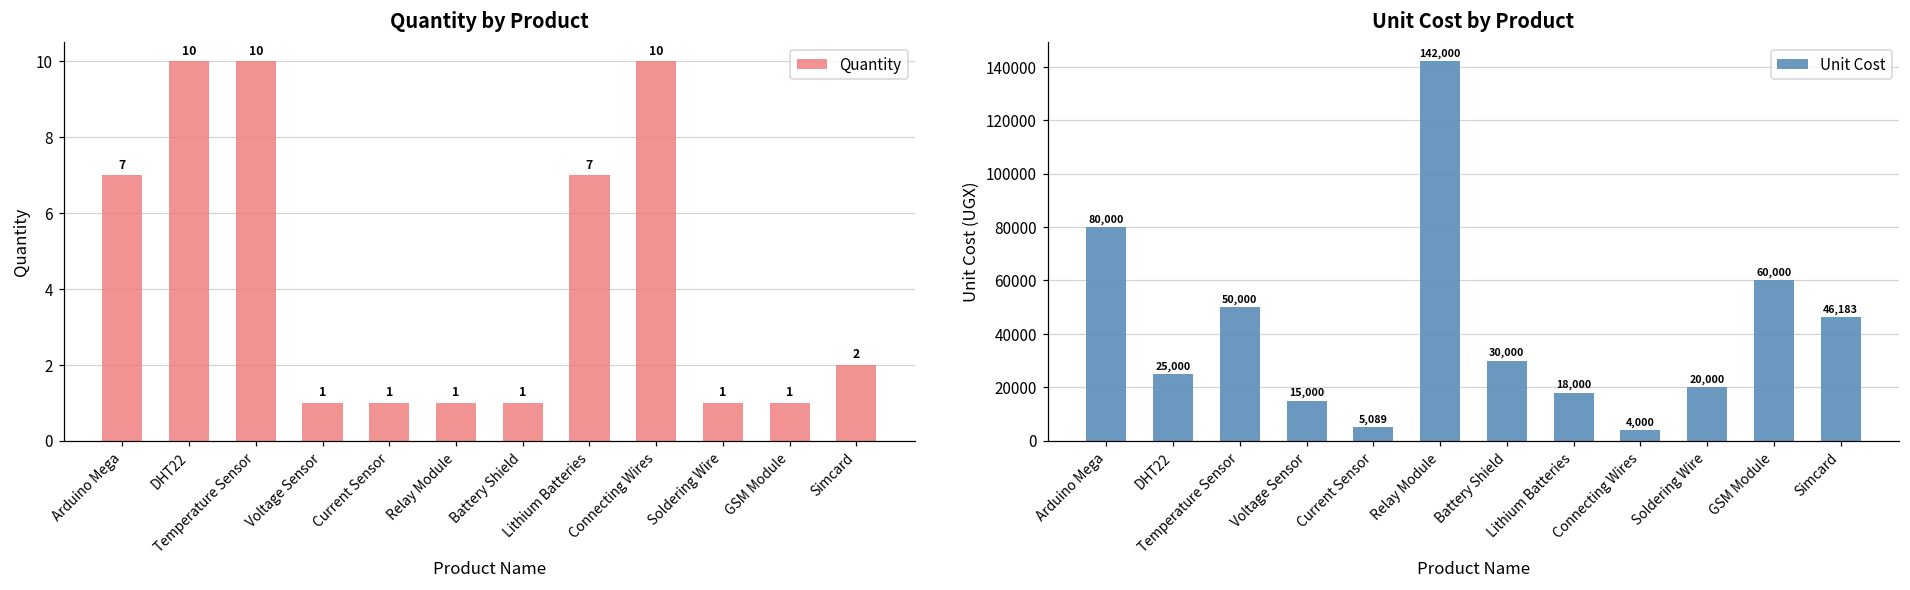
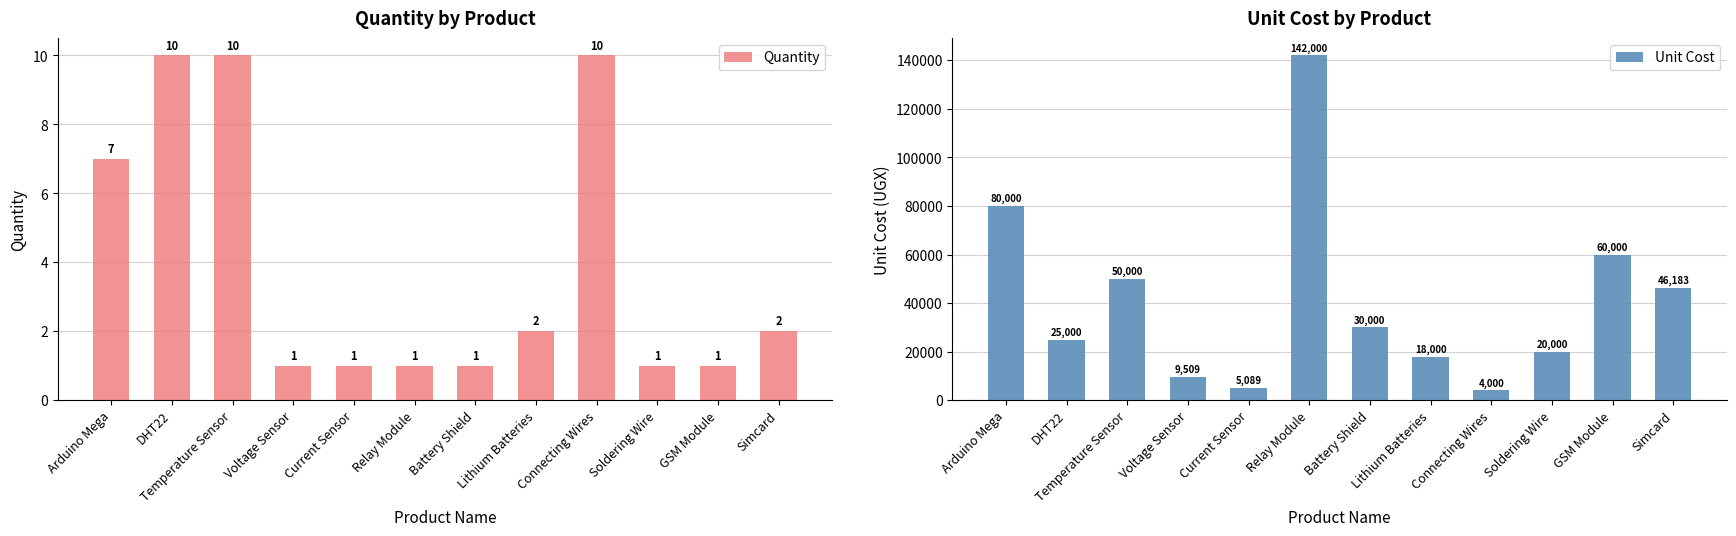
Quantity by Product, Lithium Batteries: 7 -> 2
Unit Cost by Product, Voltage Sensor: 15,000 -> 9,509
